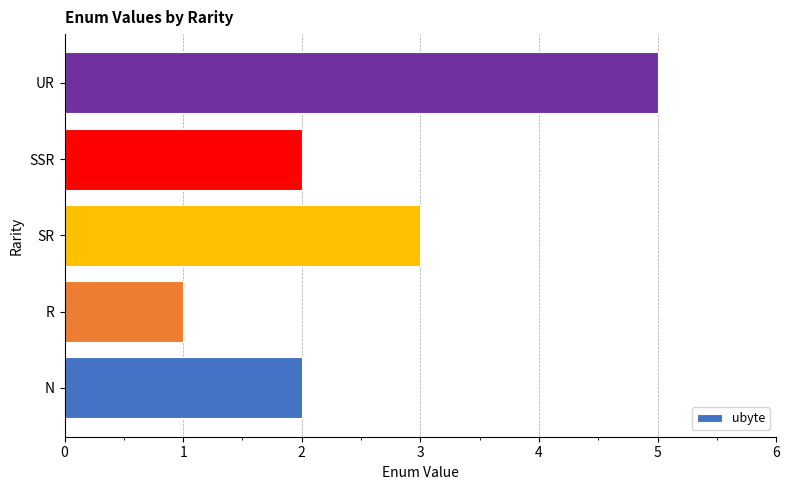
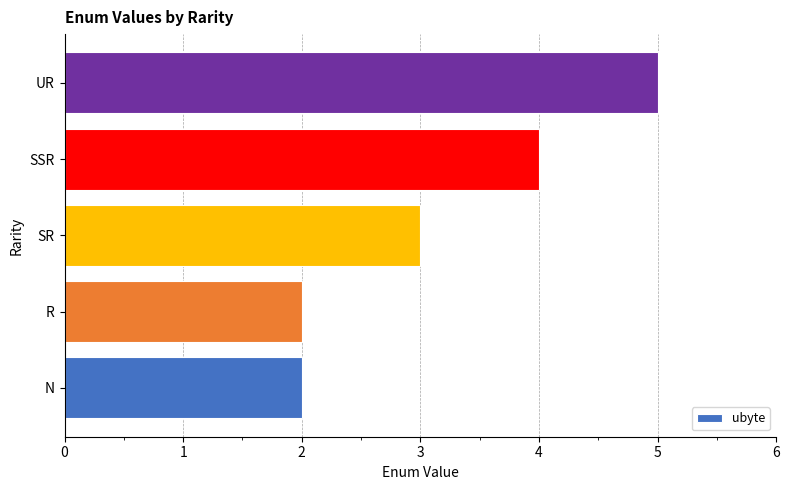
SSR: 2 -> 4
R: 1 -> 2
